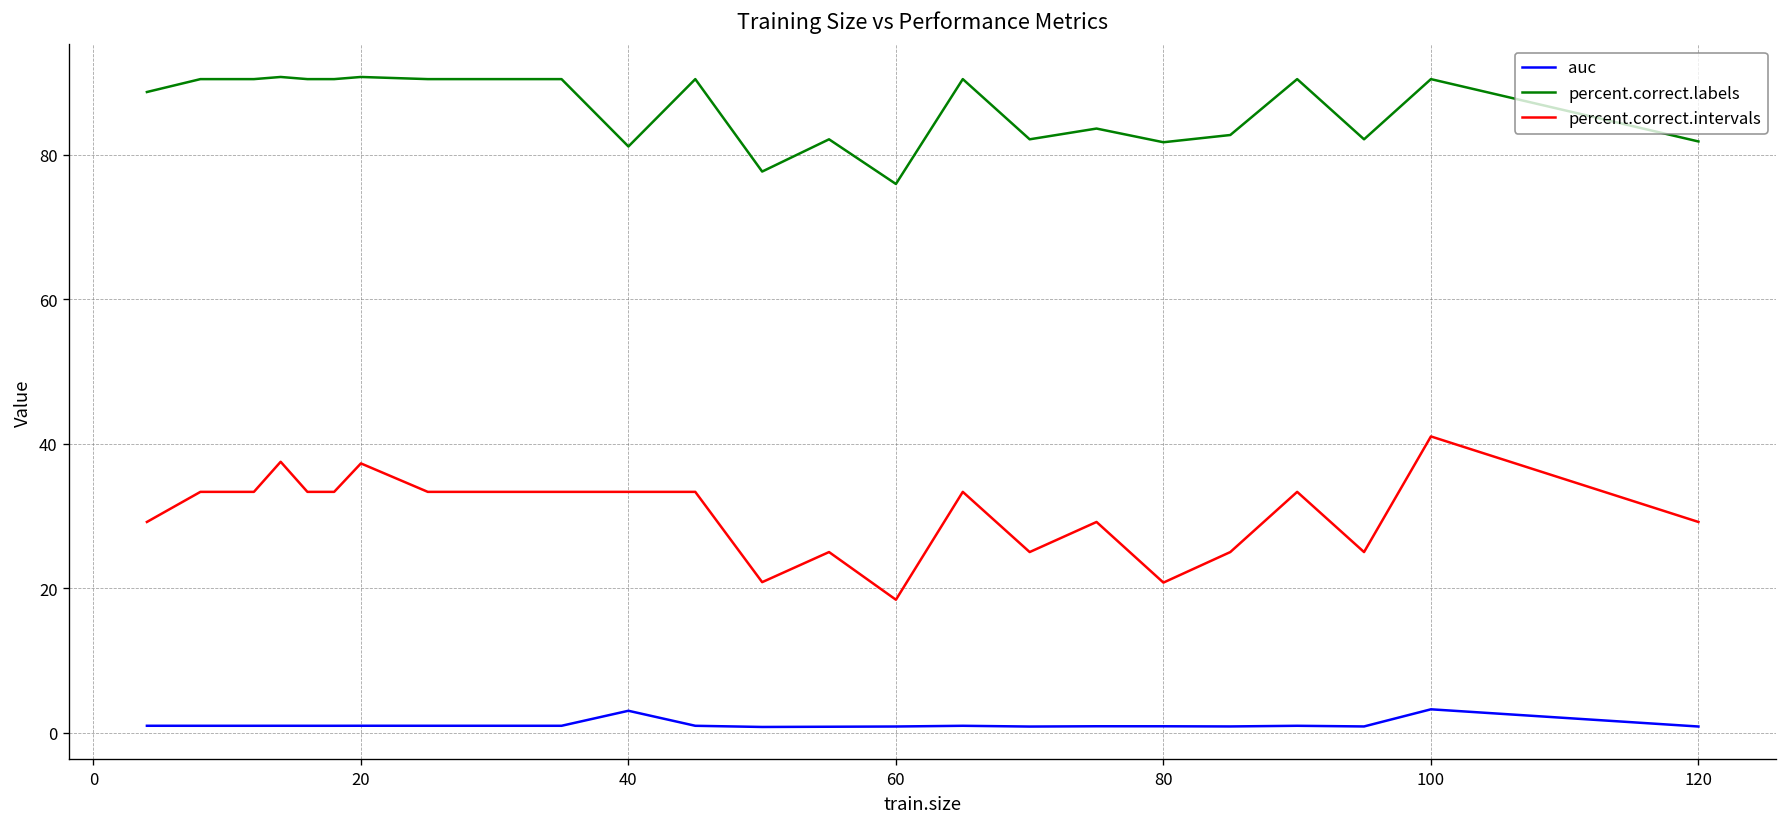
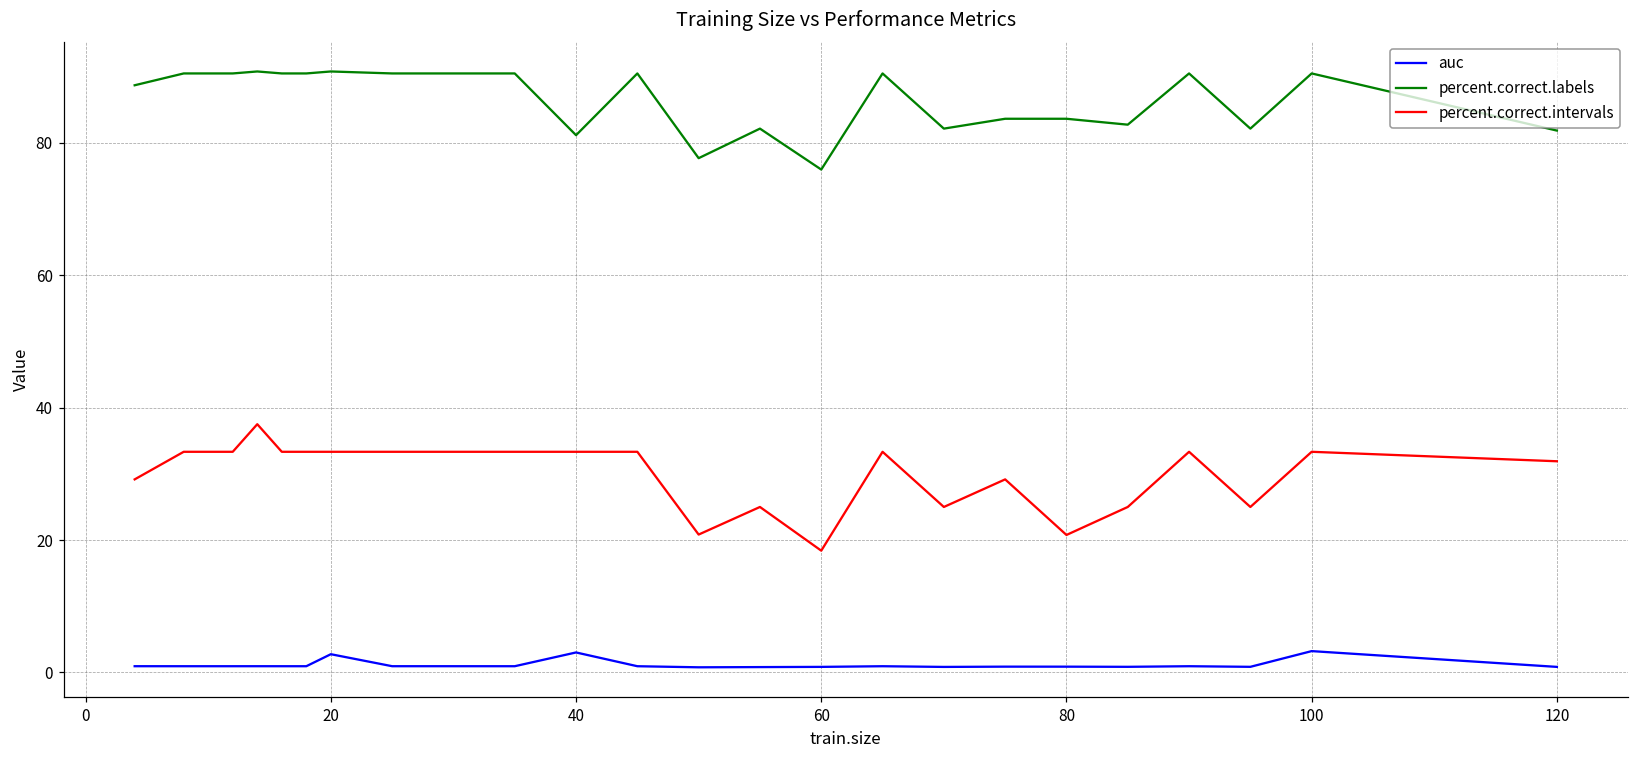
auc, 20: 1 -> 3
percent.correct.intervals, 20: 37 -> 33
percent.correct.labels, 80: 82 -> 84
percent.correct.intervals, 100: 41 -> 33
percent.correct.intervals, 120: 29 -> 32
